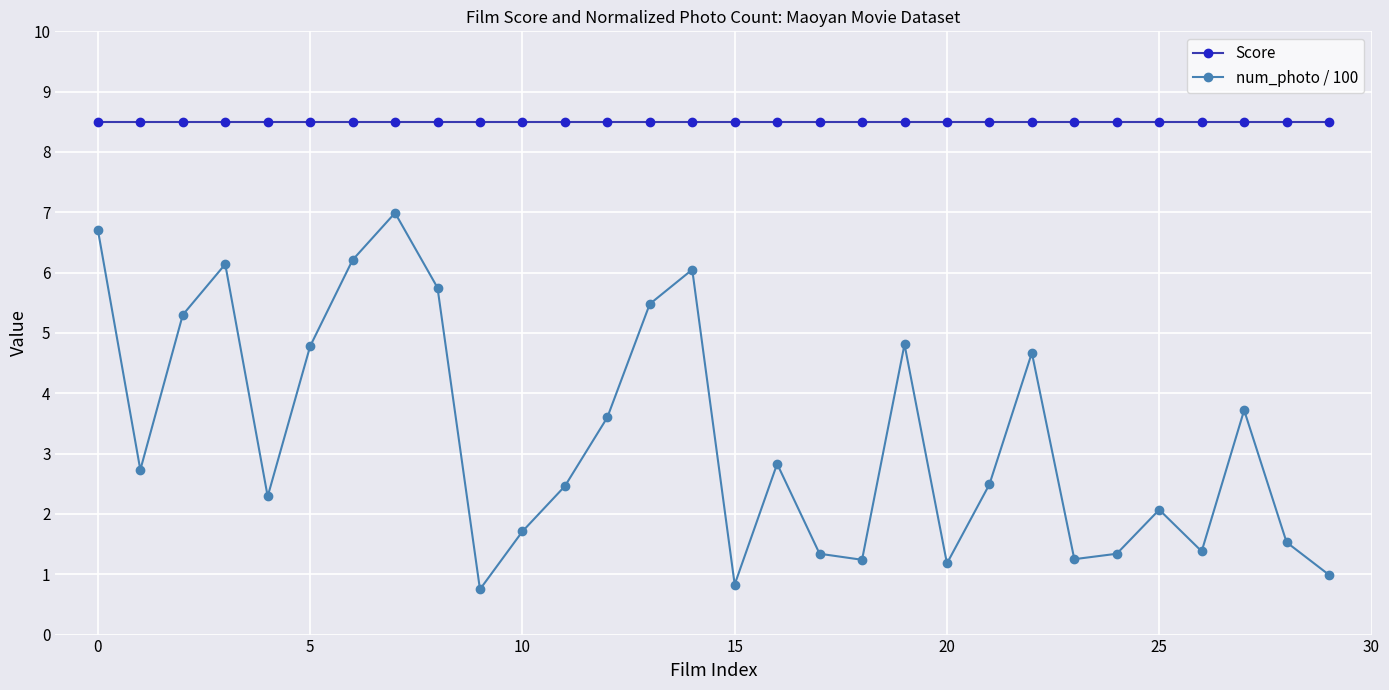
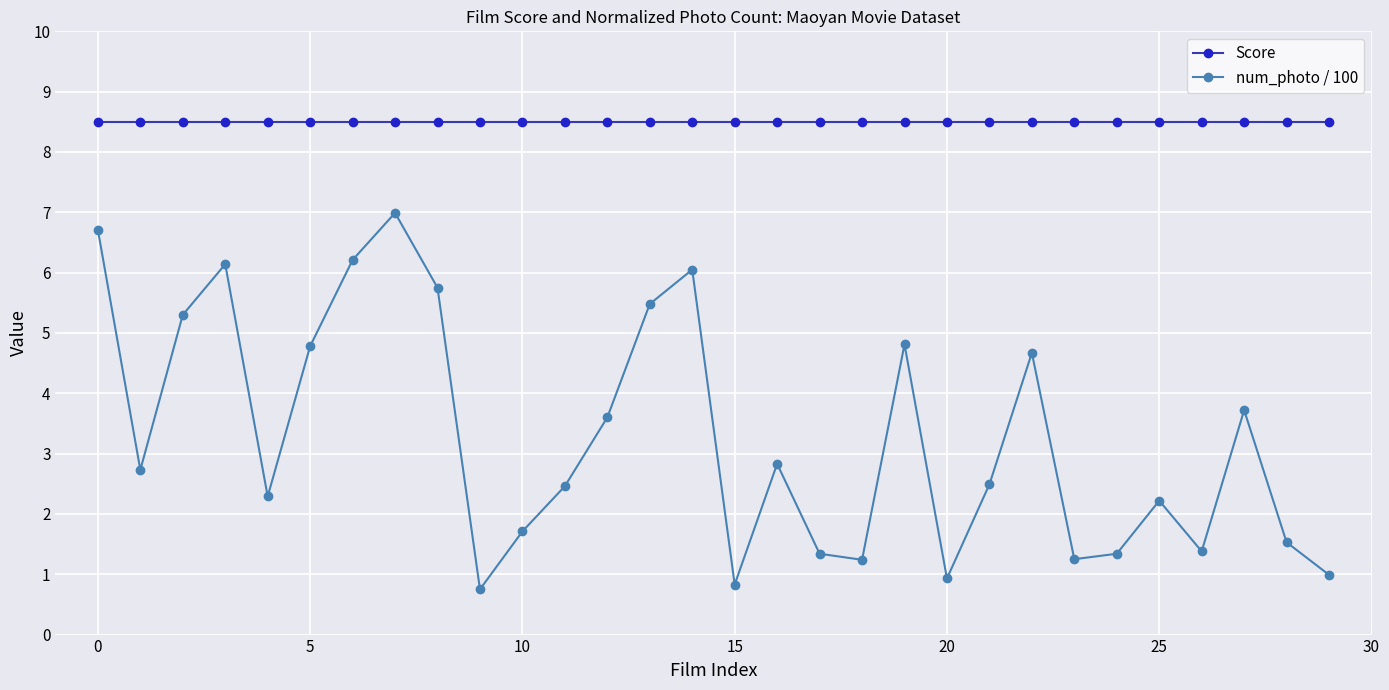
num_photo / 100, 20: 1.2 -> 0.9
num_photo / 100, 25: 2.1 -> 2.2
